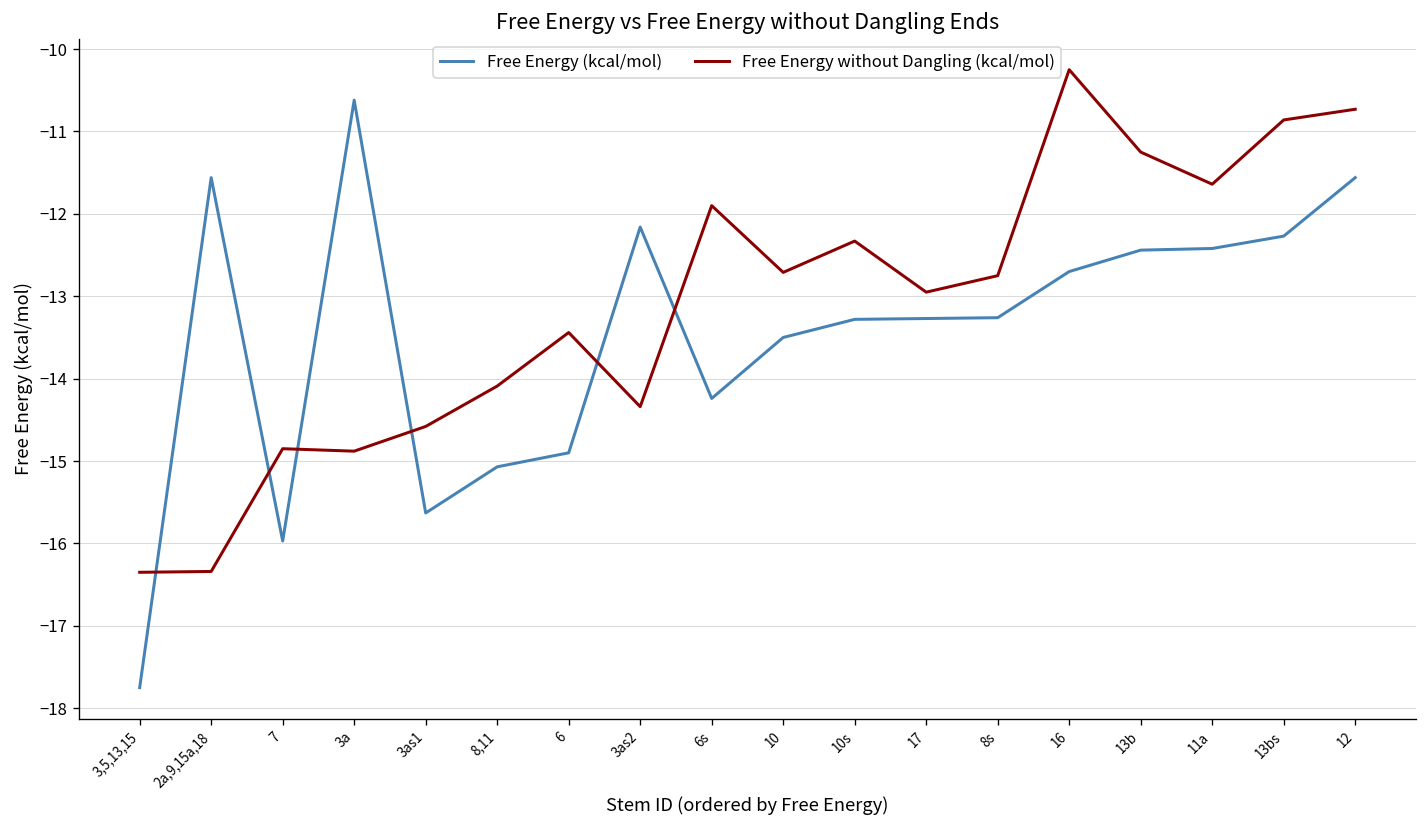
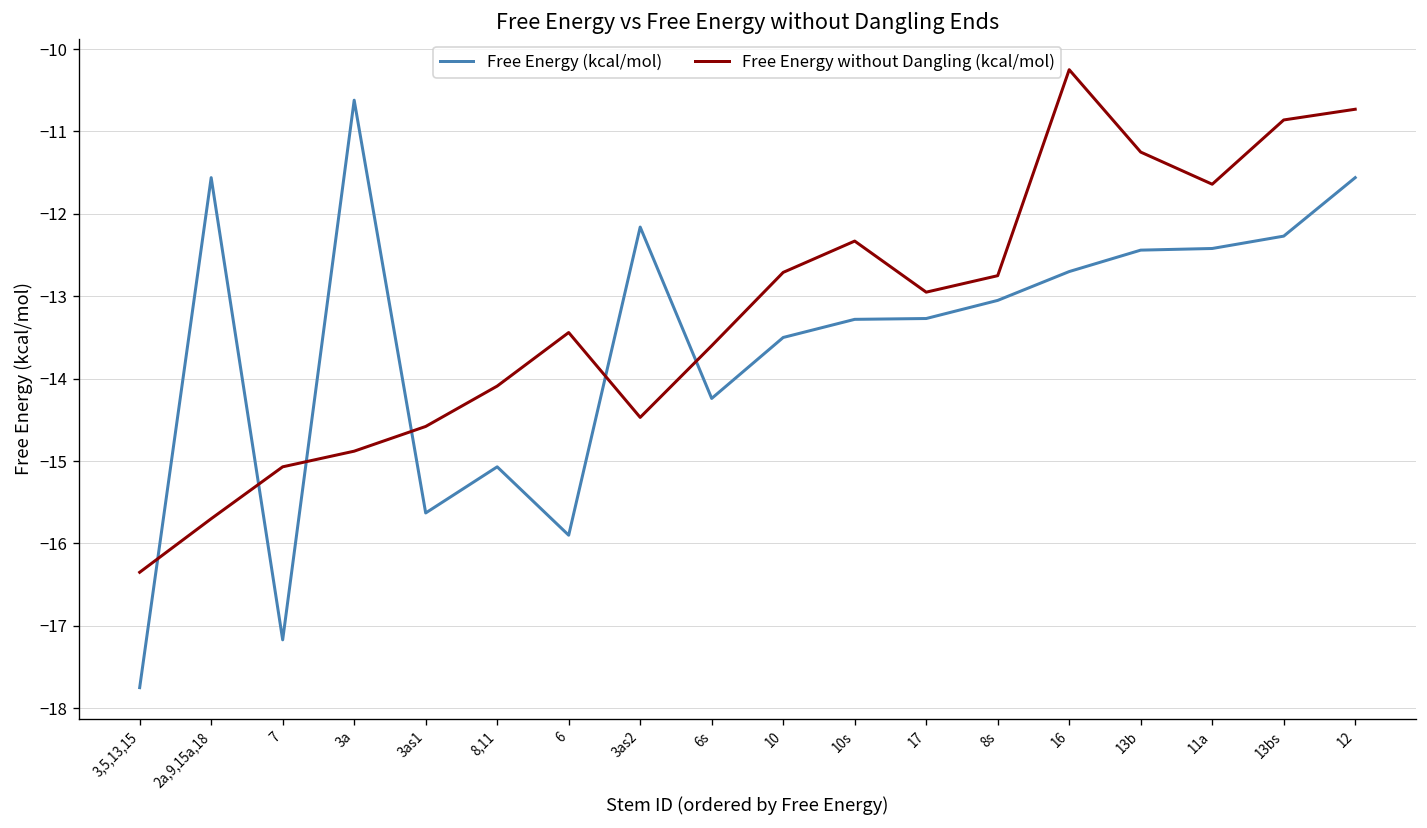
Free Energy without Dangling (kcal/mol), 2a,9,15a,18: -16.3 -> -15.7
Free Energy (kcal/mol), 7: -16.0 -> -17.2
Free Energy without Dangling (kcal/mol), 7: -14.9 -> -15.1
Free Energy (kcal/mol), 6: -14.9 -> -15.9
Free Energy without Dangling (kcal/mol), 3as2: -14.3 -> -14.5
Free Energy without Dangling (kcal/mol), 6s: -11.9 -> -13.6
Free Energy (kcal/mol), 8s: -13.3 -> -13.1
